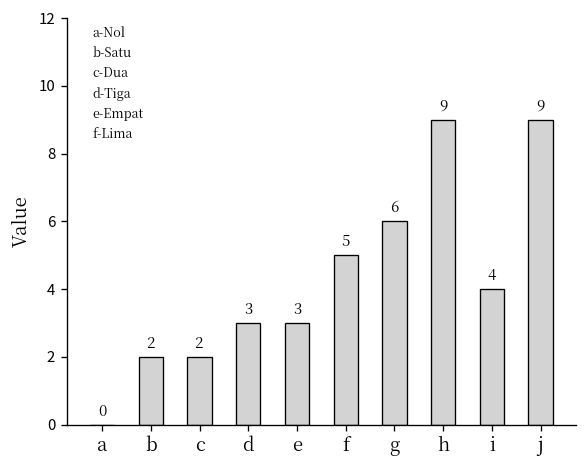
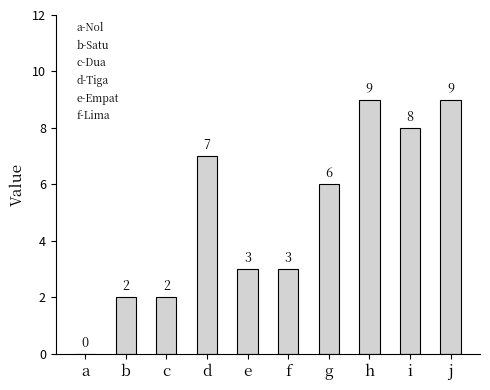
d: 3 -> 7
f: 5 -> 3
i: 4 -> 8
